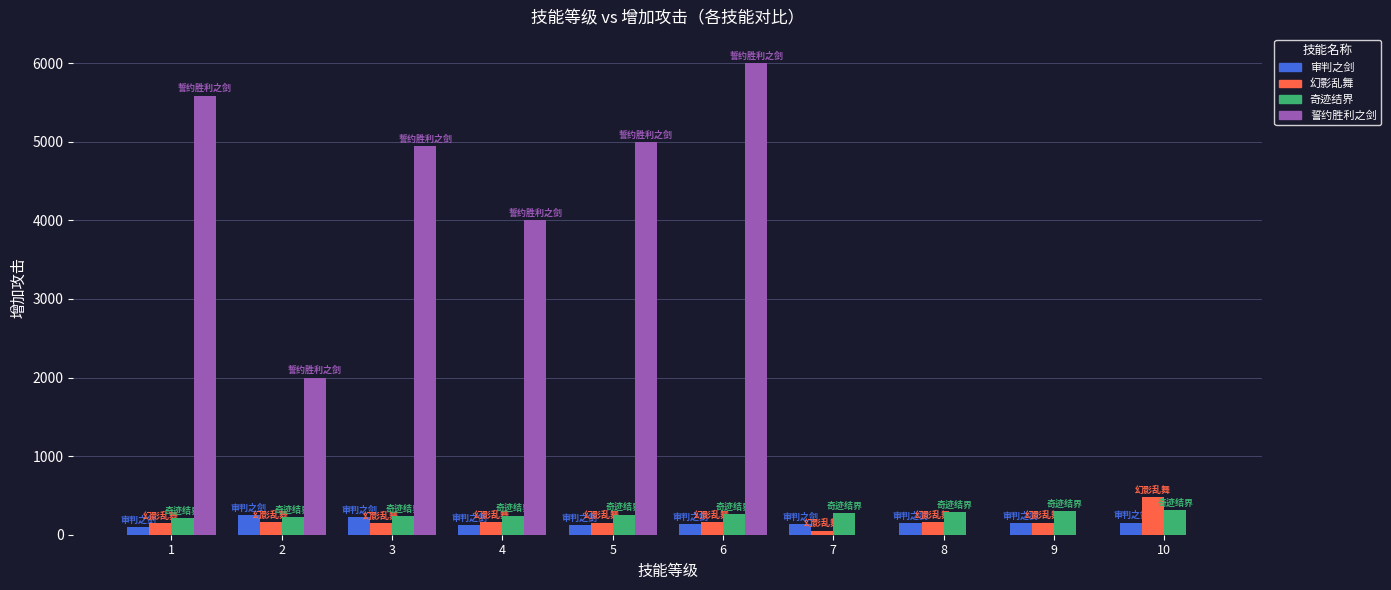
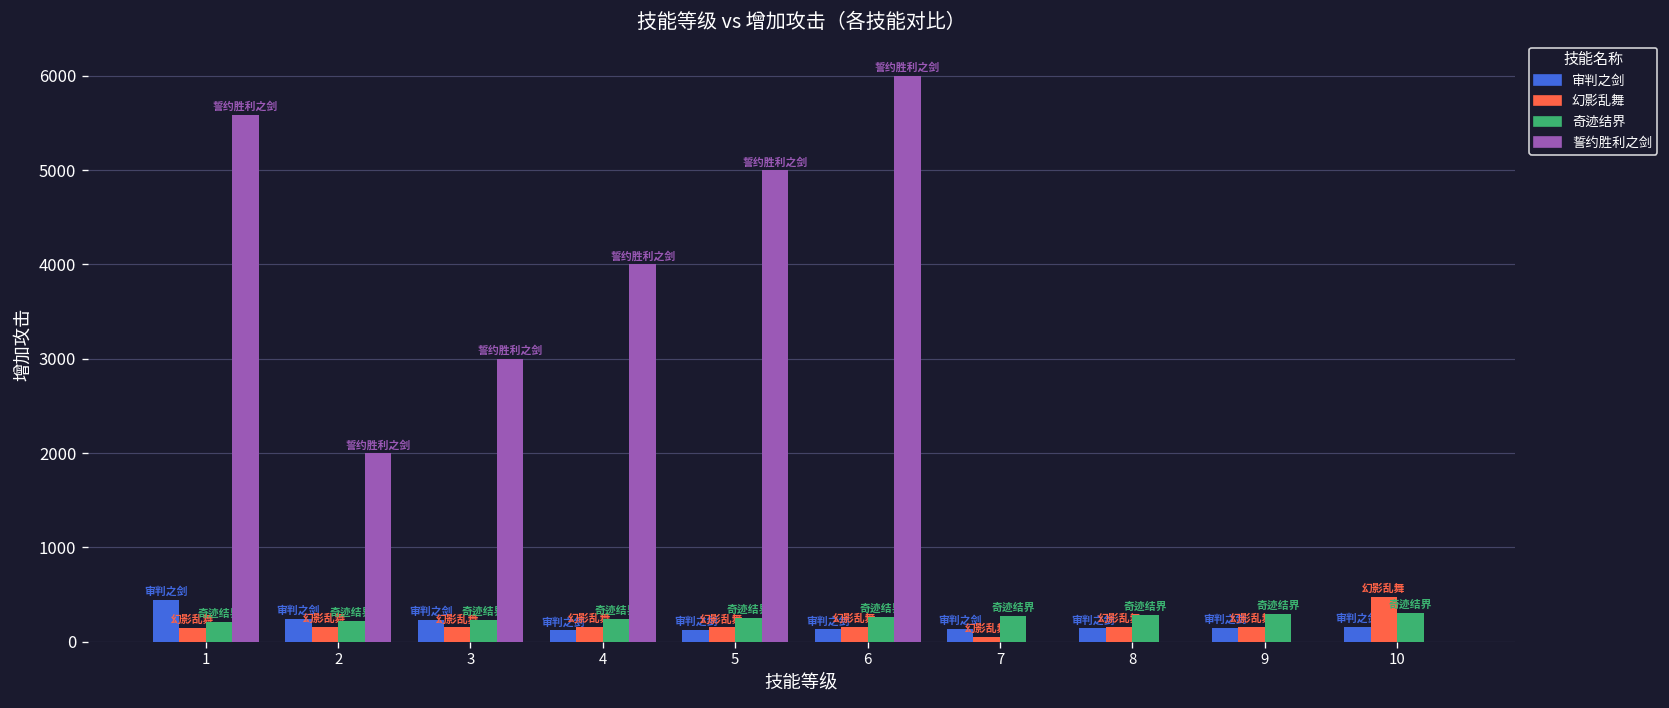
审判之剑, 1: 100 -> 400
誓约胜利之剑, 3: 4900 -> 3000
